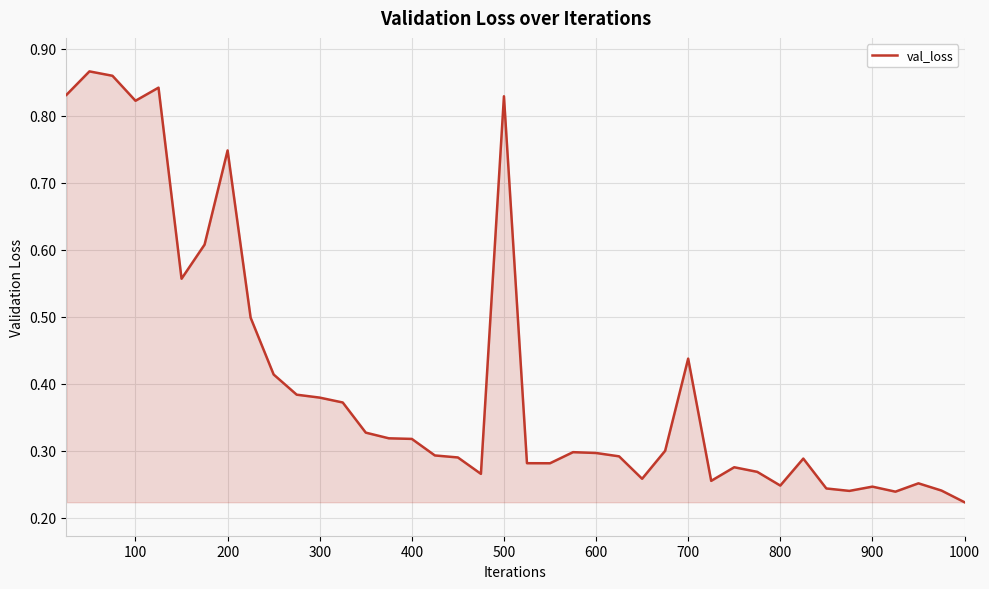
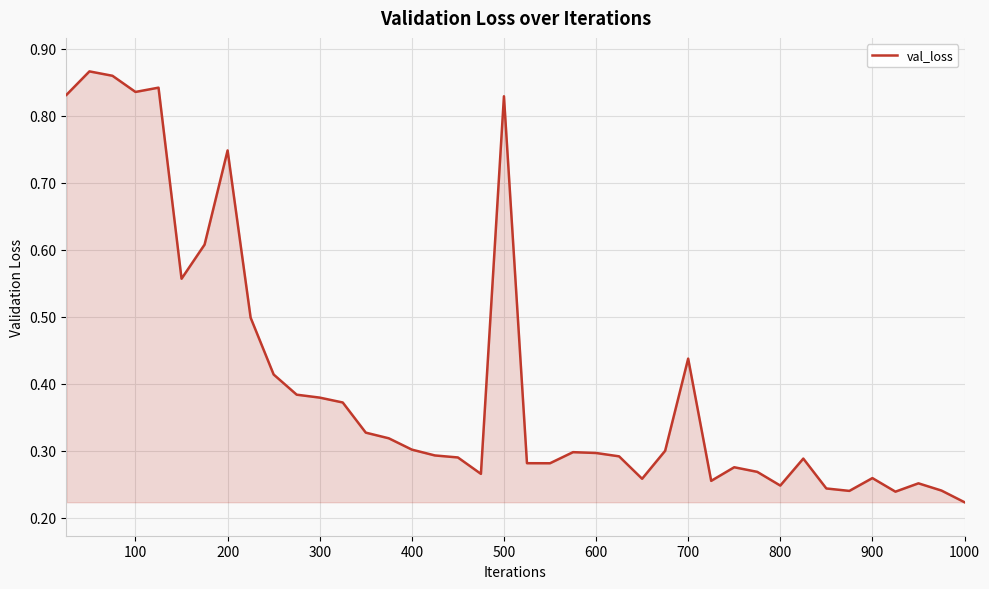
100: 0.82 -> 0.84
400: 0.32 -> 0.30
900: 0.25 -> 0.26
